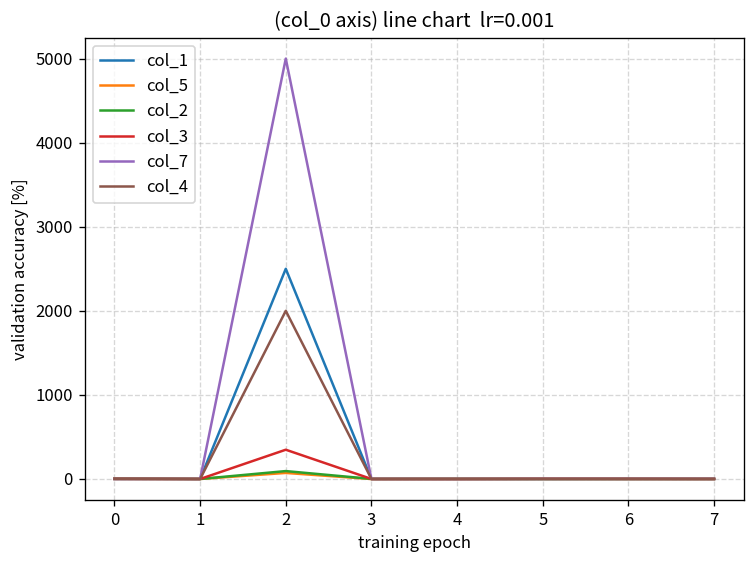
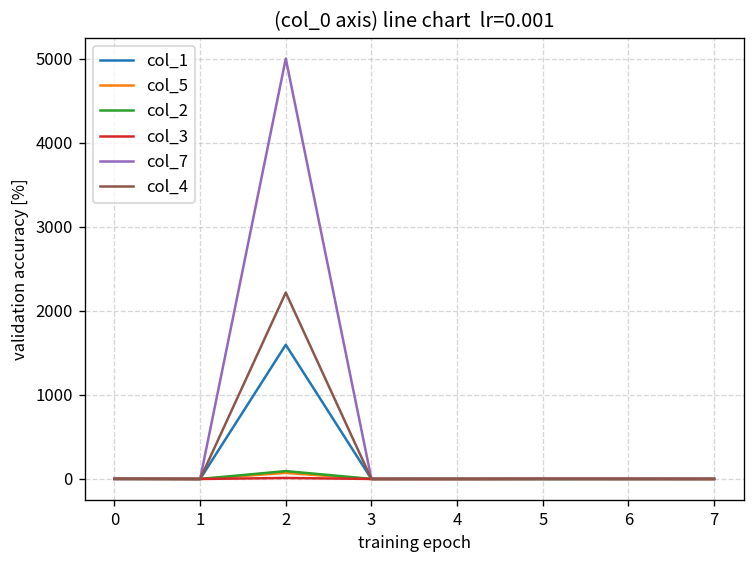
col_1, 2: 2500 -> 1600
col_3, 2: 300 -> 0
col_4, 2: 2000 -> 2200
